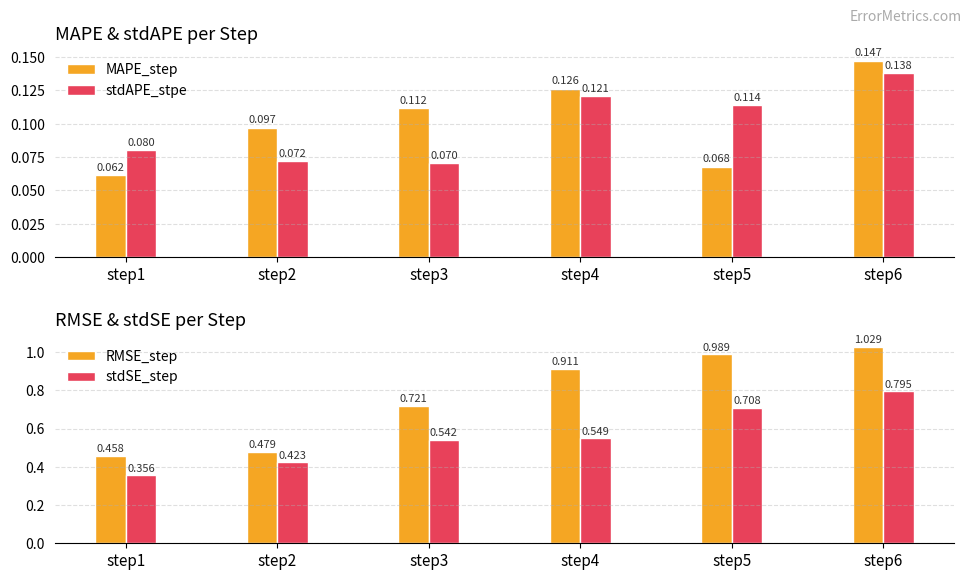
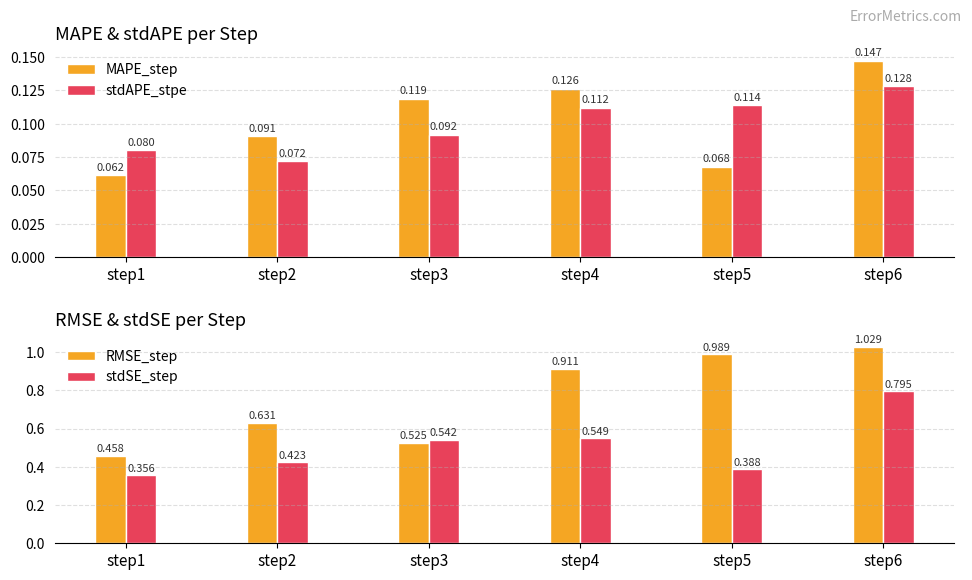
MAPE & stdAPE per Step, MAPE_step, step2: 0.097 -> 0.091
MAPE & stdAPE per Step, MAPE_step, step3: 0.112 -> 0.119
MAPE & stdAPE per Step, stdAPE_stpe, step3: 0.070 -> 0.092
MAPE & stdAPE per Step, stdAPE_stpe, step4: 0.121 -> 0.112
MAPE & stdAPE per Step, stdAPE_stpe, step6: 0.138 -> 0.128
RMSE & stdSE per Step, RMSE_step, step2: 0.479 -> 0.631
RMSE & stdSE per Step, RMSE_step, step3: 0.721 -> 0.525
RMSE & stdSE per Step, stdSE_step, step5: 0.708 -> 0.388
